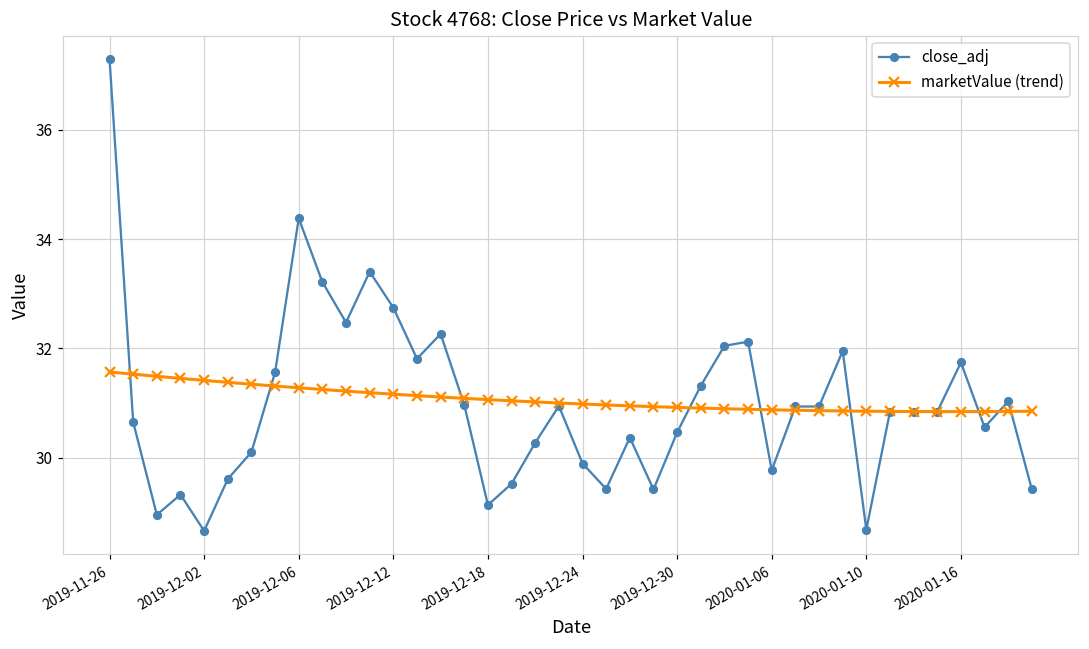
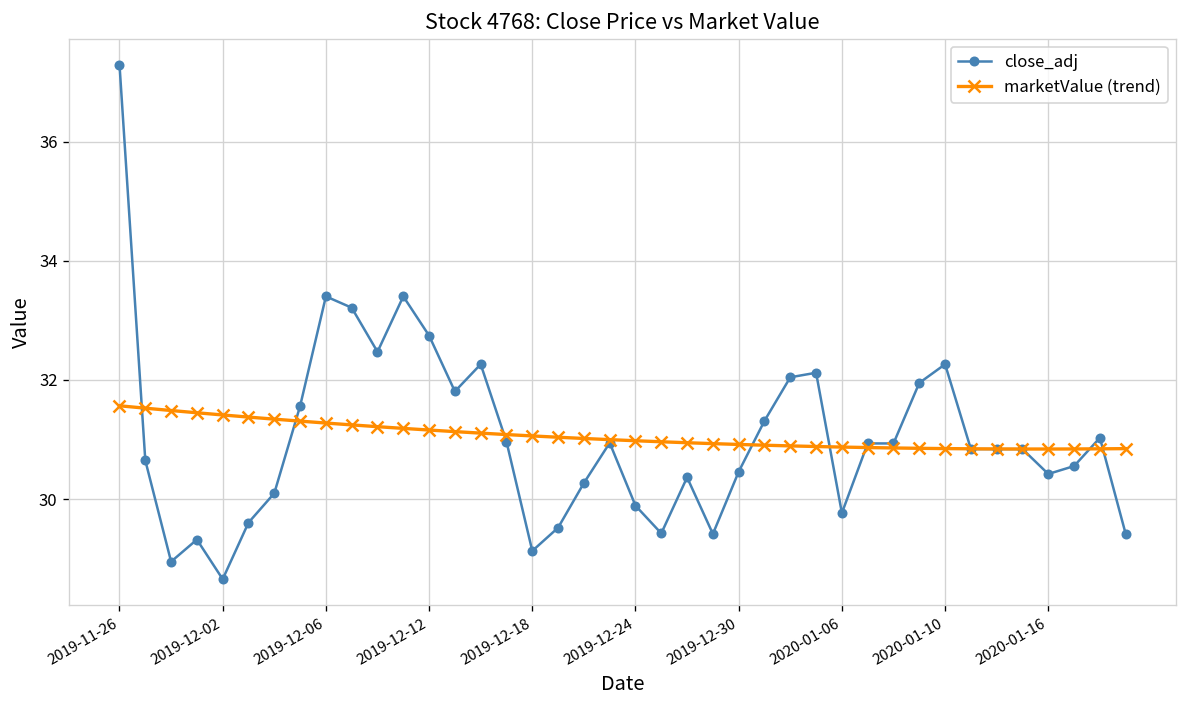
close_adj, 2019-12-06: 34.4 -> 33.4
close_adj, 2020-01-10: 28.7 -> 32.3
close_adj, 2020-01-16: 31.7 -> 30.4
